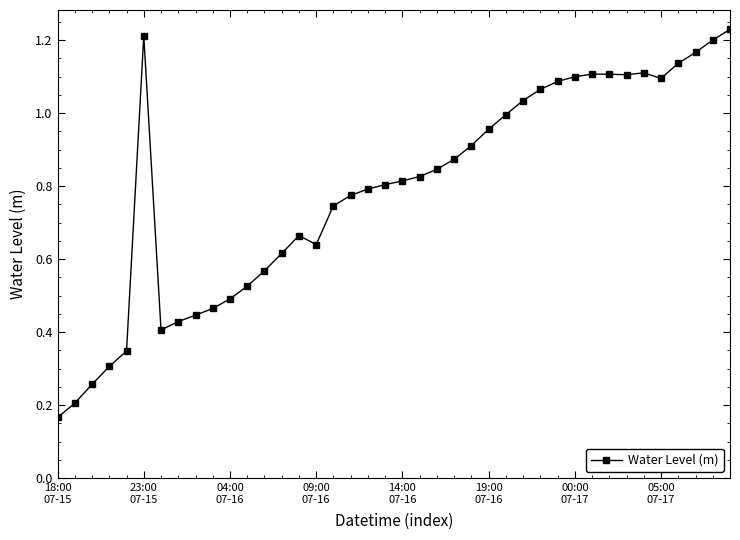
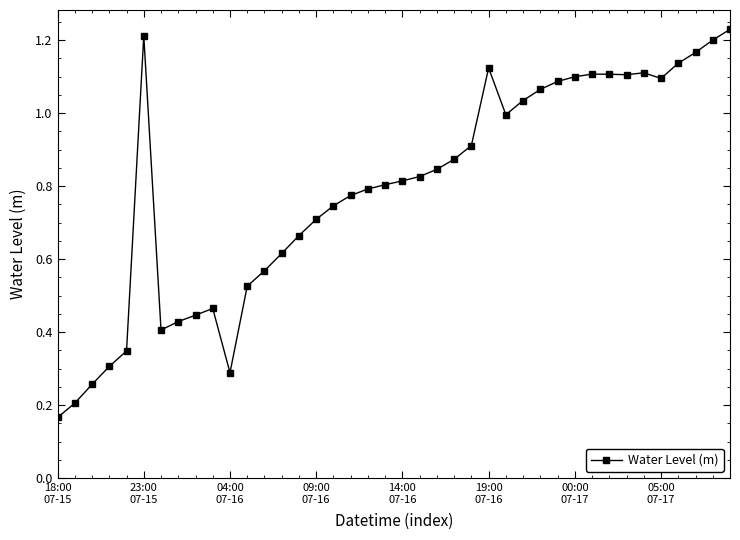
04:00 07-16: 0.49 -> 0.29
09:00 07-16: 0.64 -> 0.71
19:00 07-16: 0.96 -> 1.12
